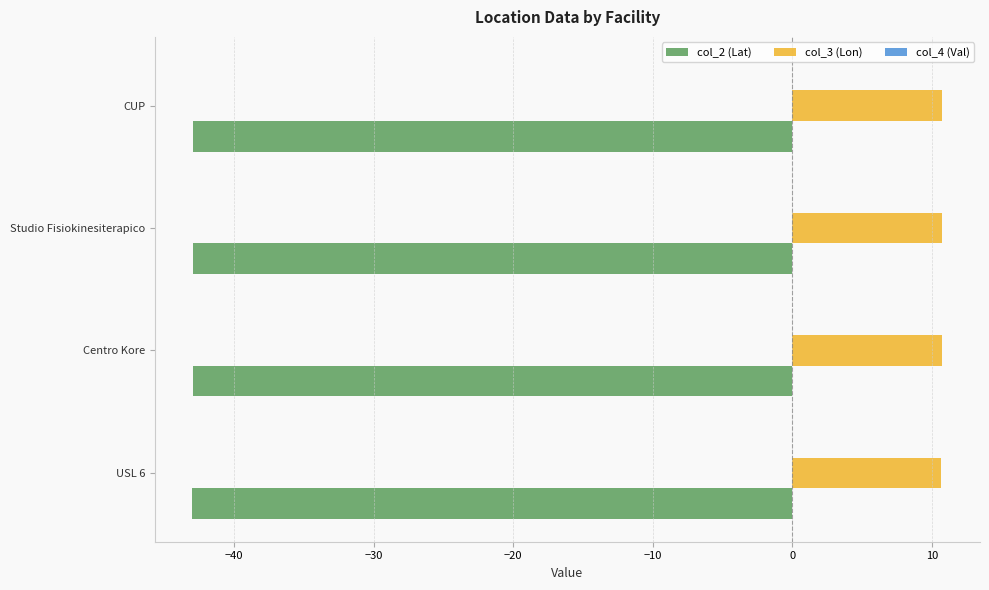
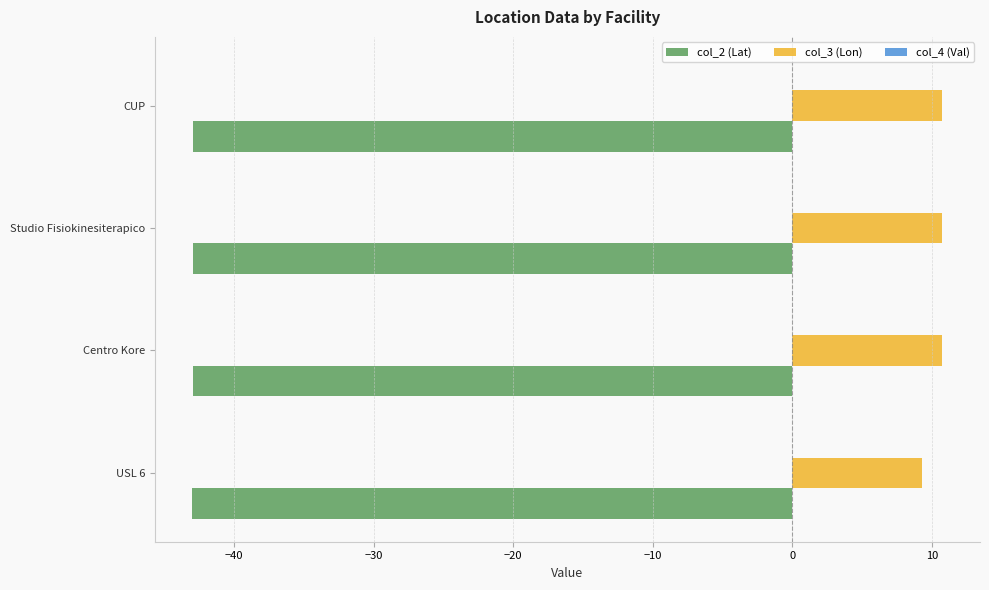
col_3 (Lon), USL 6: 10.7 -> 9.3
